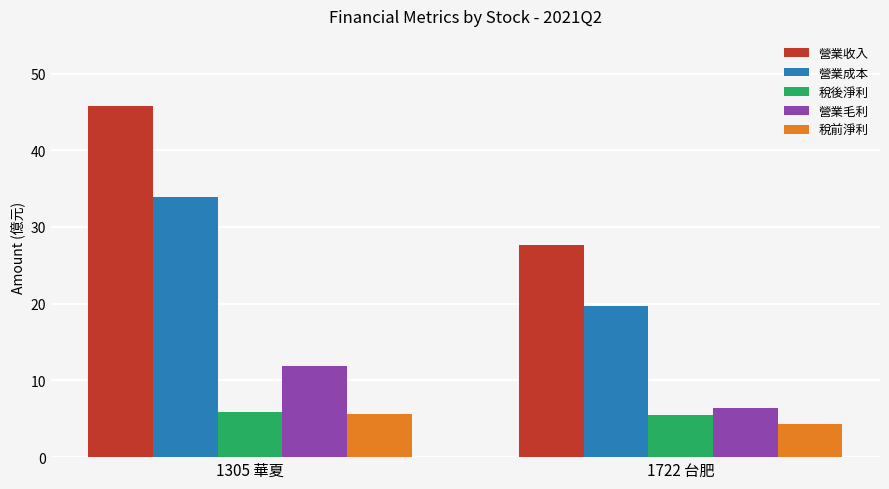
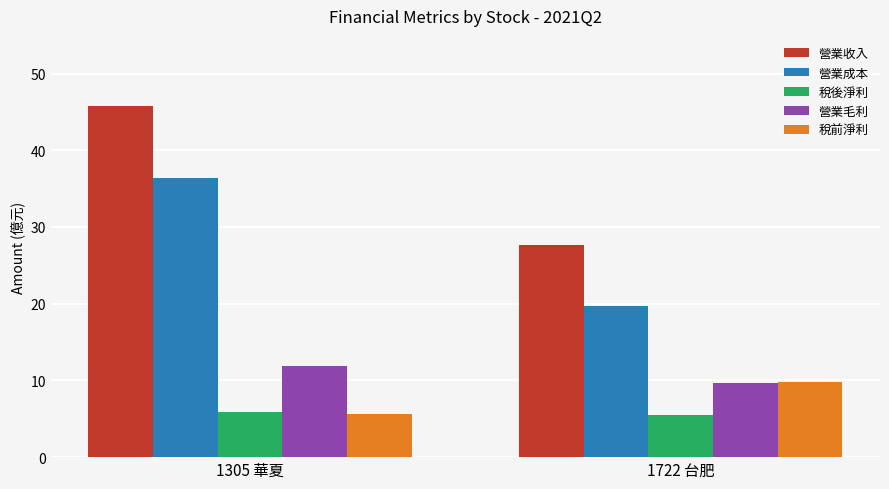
營業成本, 1305 華夏: 34 -> 36
營業毛利, 1722 台肥: 6 -> 10
稅前淨利, 1722 台肥: 4 -> 10
